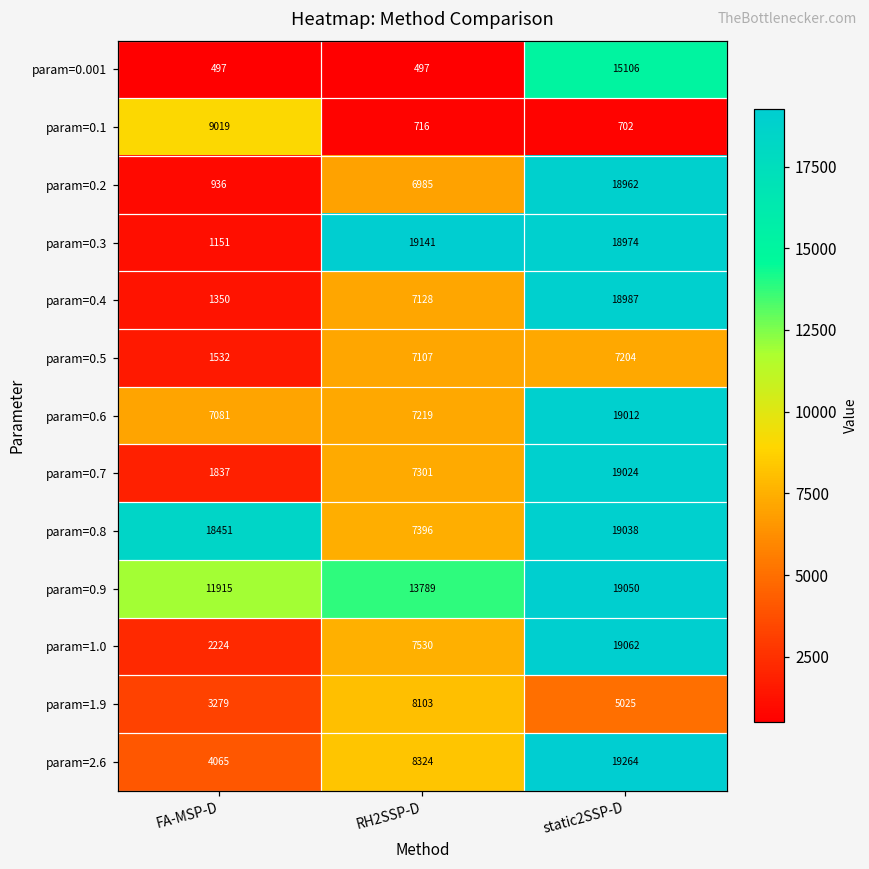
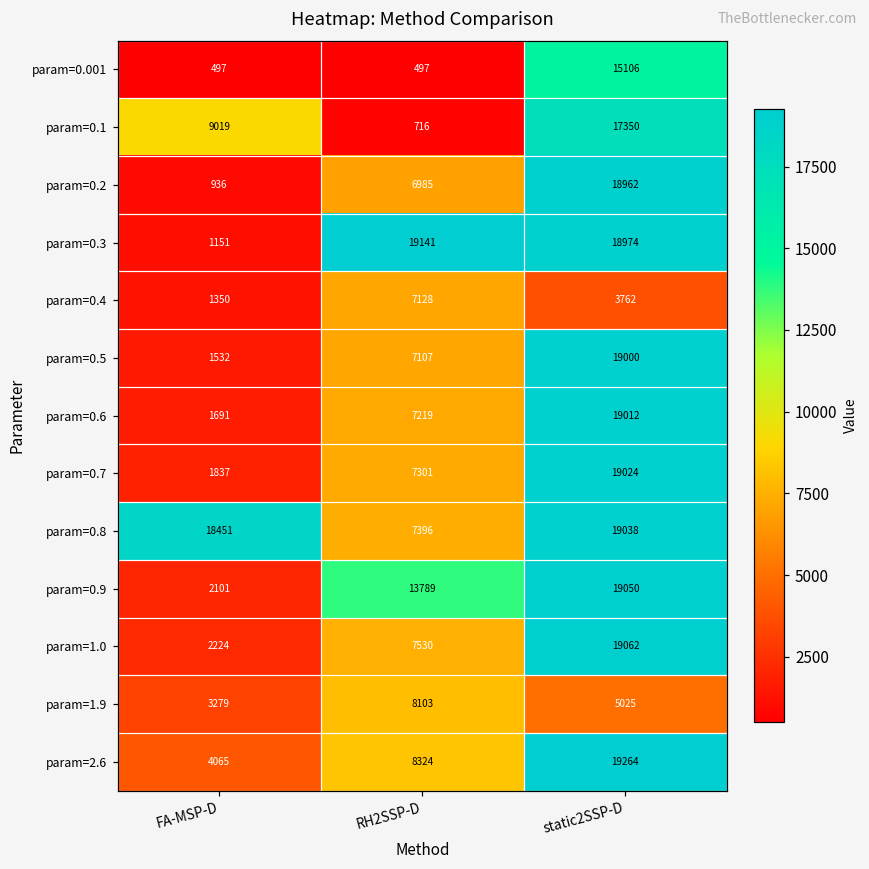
param=0.1, static2SSP-D: 702 -> 17350
param=0.4, static2SSP-D: 18987 -> 3762
param=0.5, static2SSP-D: 7204 -> 19000
param=0.6, FA-MSP-D: 7081 -> 1691
param=0.9, FA-MSP-D: 11915 -> 2101
